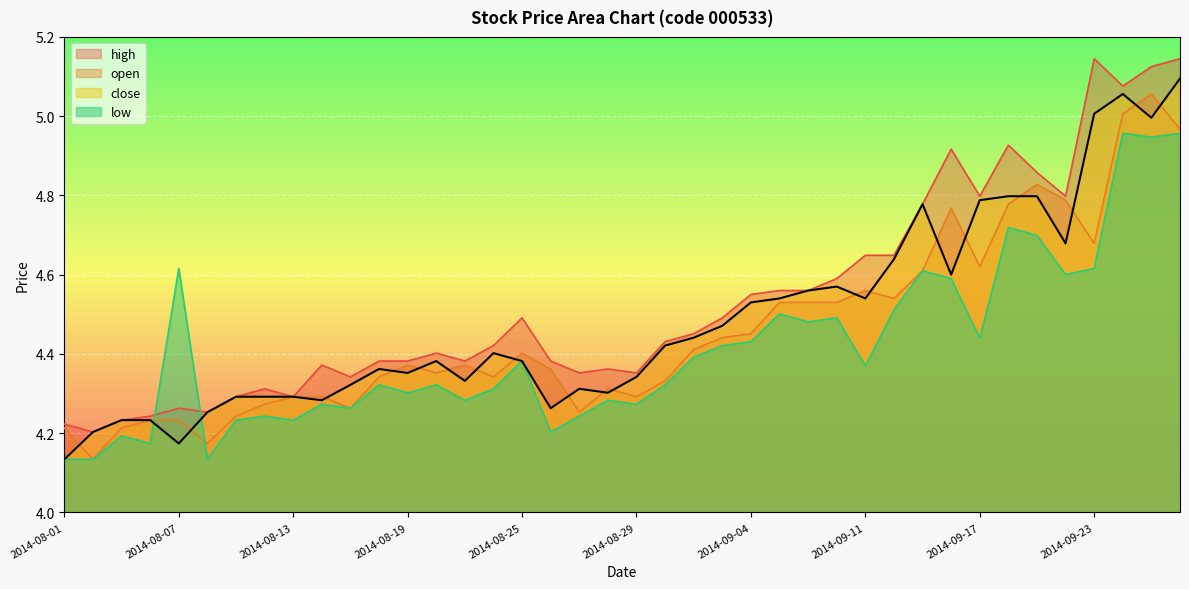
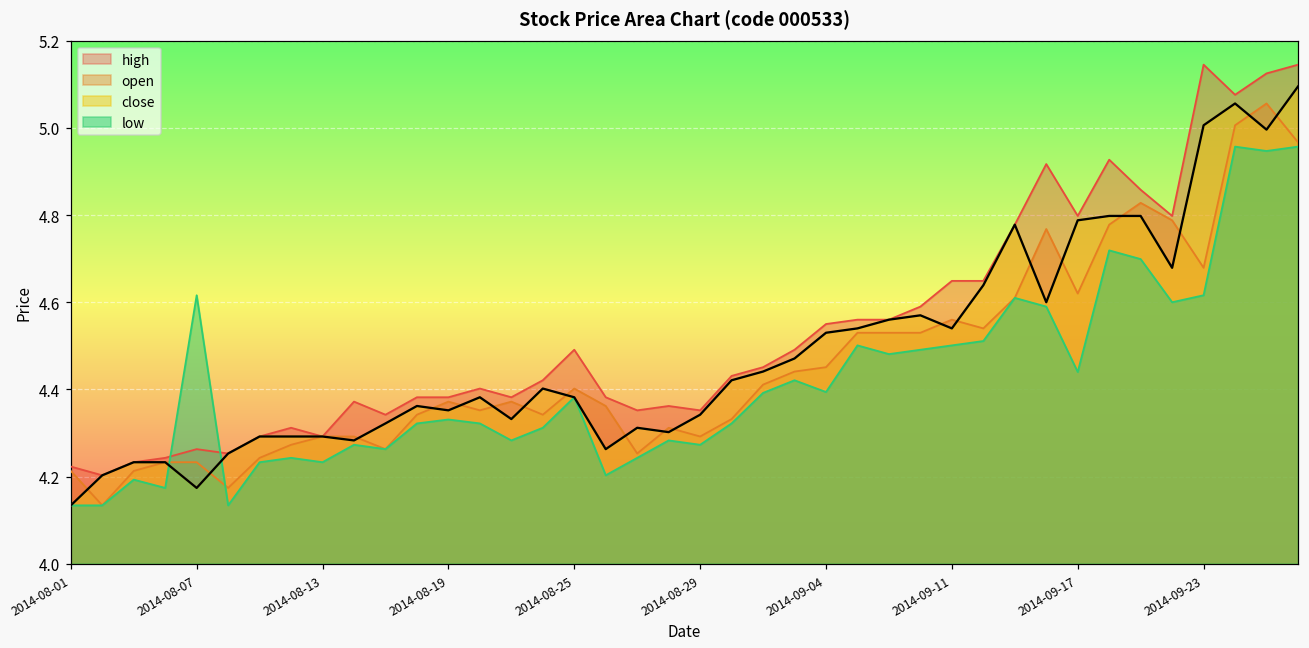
low, 2014-08-19: 4.30 -> 4.33
low, 2014-09-04: 4.43 -> 4.39
low, 2014-09-11: 4.37 -> 4.50
